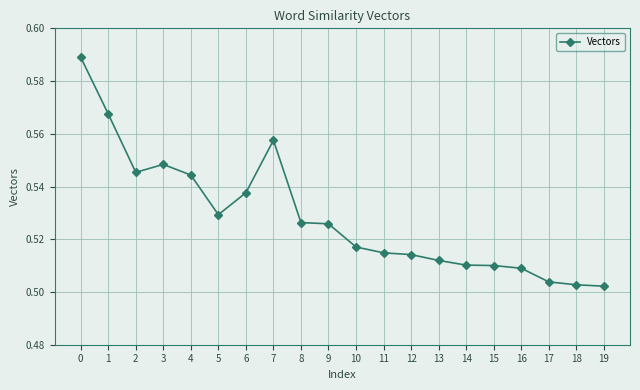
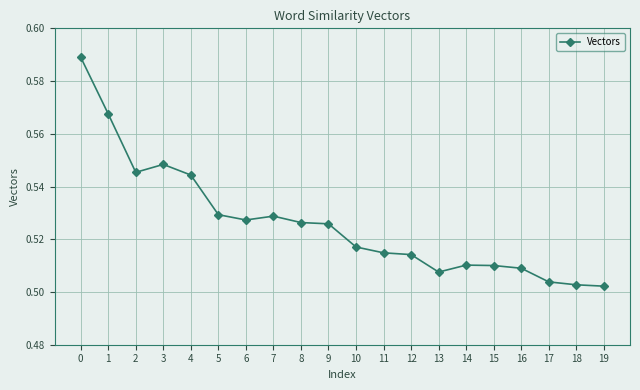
6: 0.538 -> 0.527
7: 0.558 -> 0.529
13: 0.512 -> 0.508
